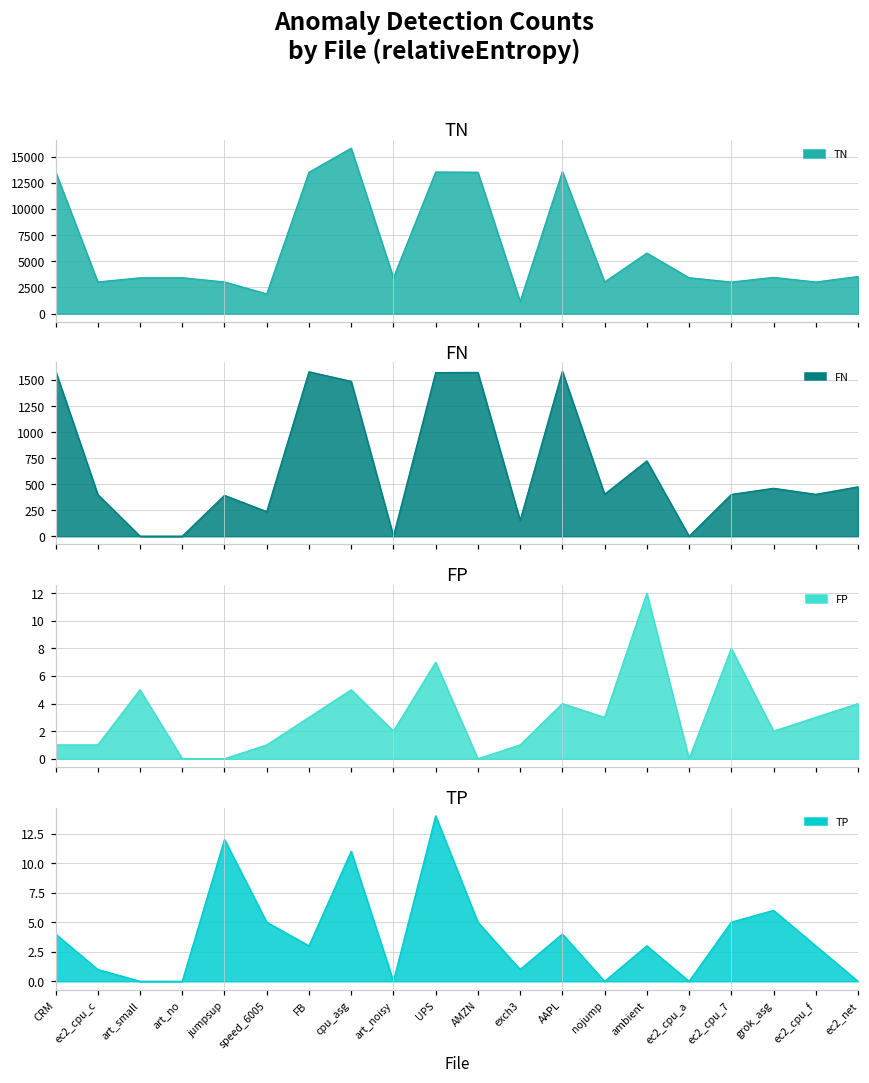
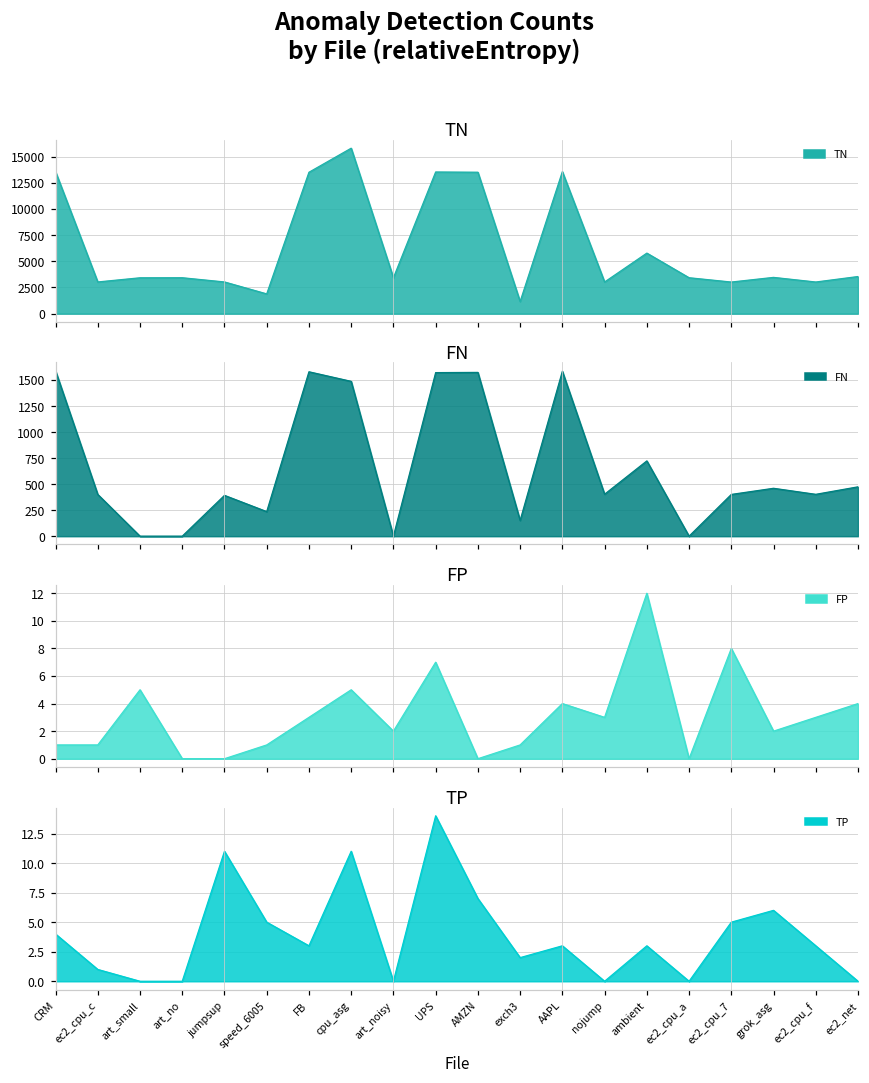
TP, jumpsup: 12 -> 11
TP, AMZN: 5 -> 7
TP, exch3: 1 -> 2
TP, AAPL: 4 -> 3
